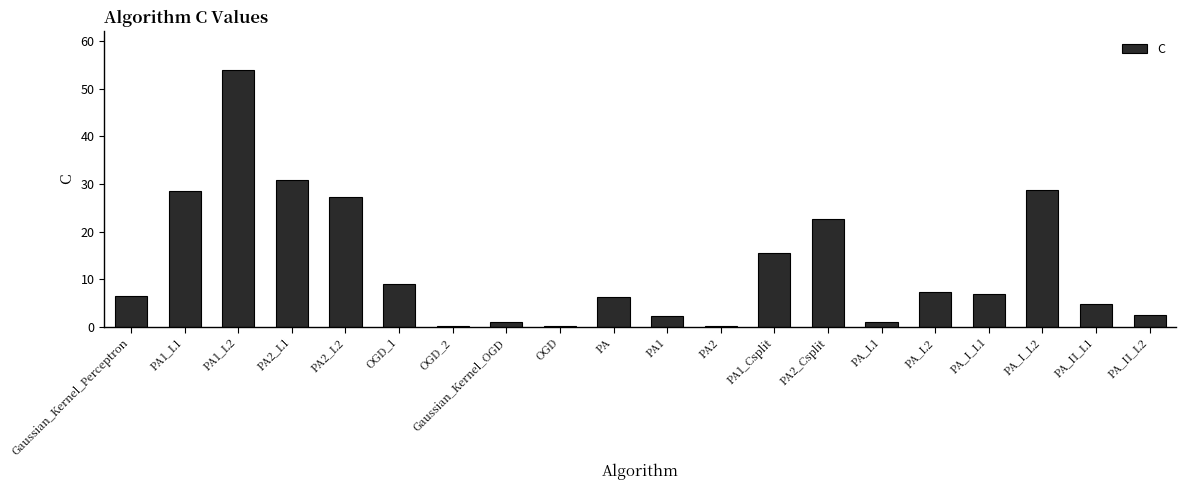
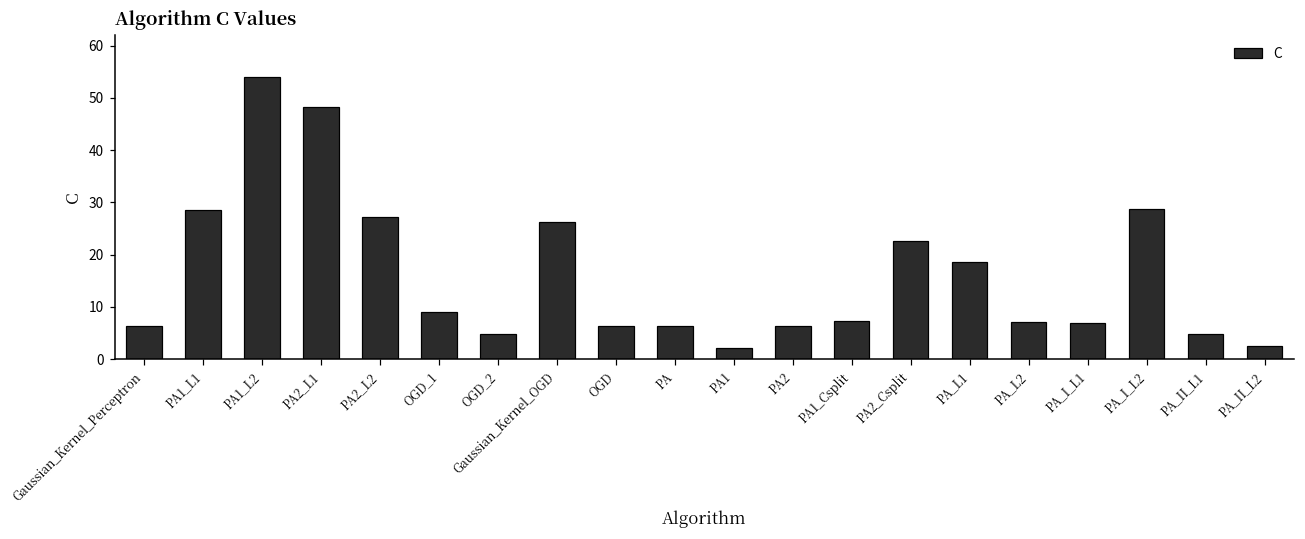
PA2_L1: 31 -> 48
OGD_2: 0 -> 5
Gaussian_Kernel_OGD: 1 -> 26
OGD: 0 -> 6
PA2: 0 -> 6
PA1_Csplit: 16 -> 7
PA_L1: 1 -> 19
